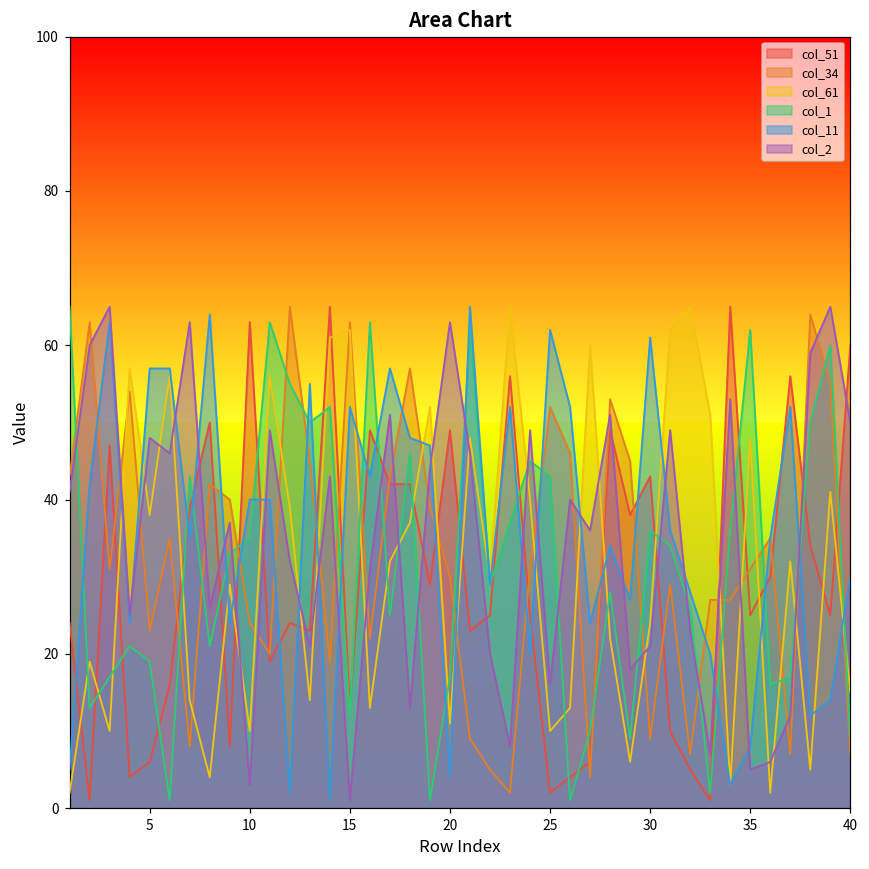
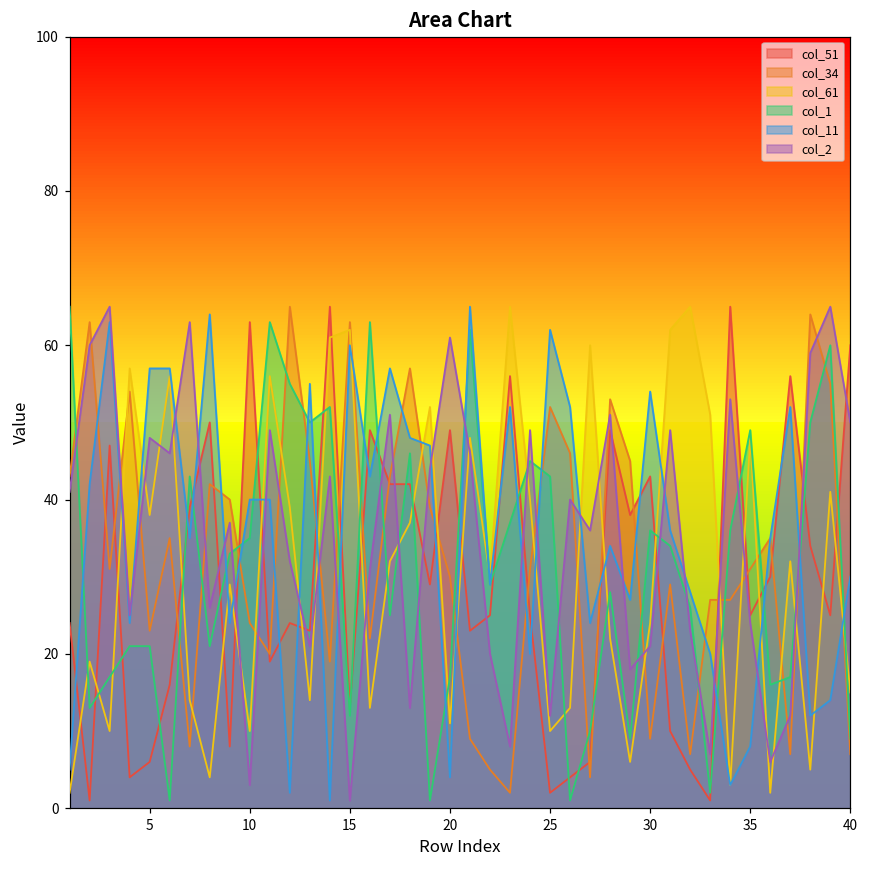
col_1, 5: 19 -> 21
col_11, 15: 52 -> 60
col_2, 20: 63 -> 61
col_2, 25: 16 -> 12
col_11, 30: 61 -> 54
col_1, 35: 62 -> 49
col_2, 35: 5 -> 24
